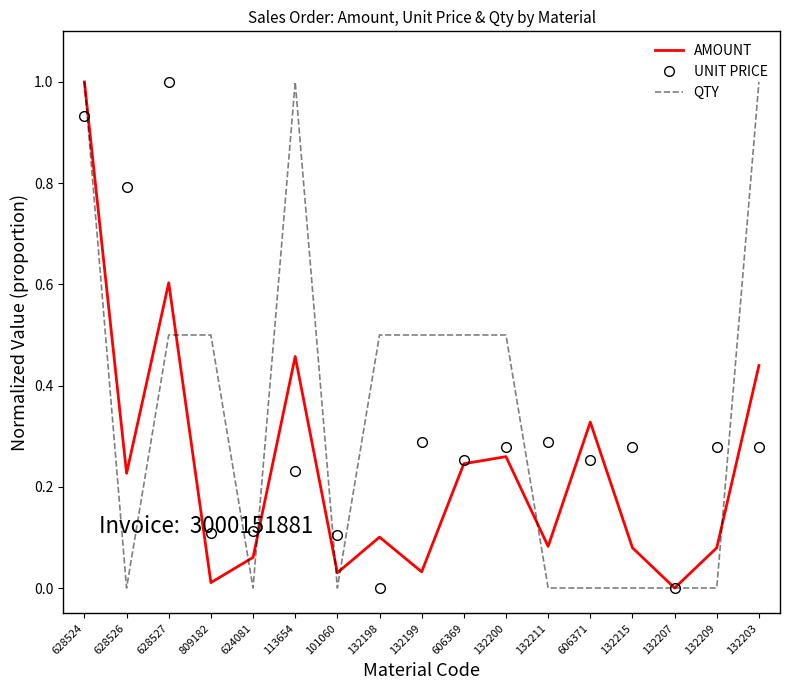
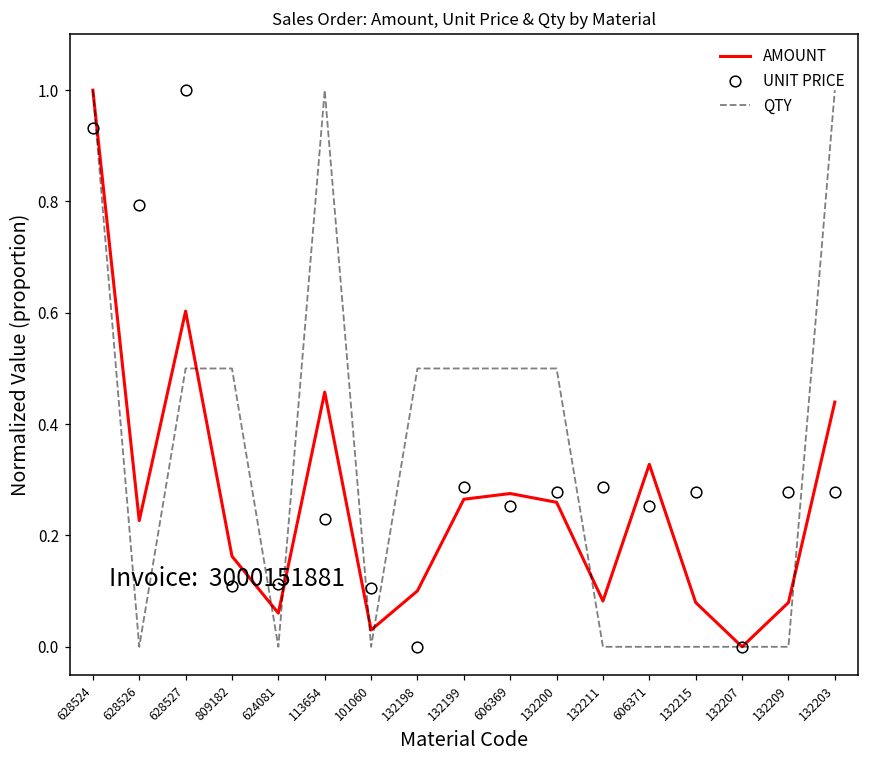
AMOUNT, 809182: 0.01 -> 0.16
AMOUNT, 132199: 0.03 -> 0.27
AMOUNT, 606369: 0.25 -> 0.28
